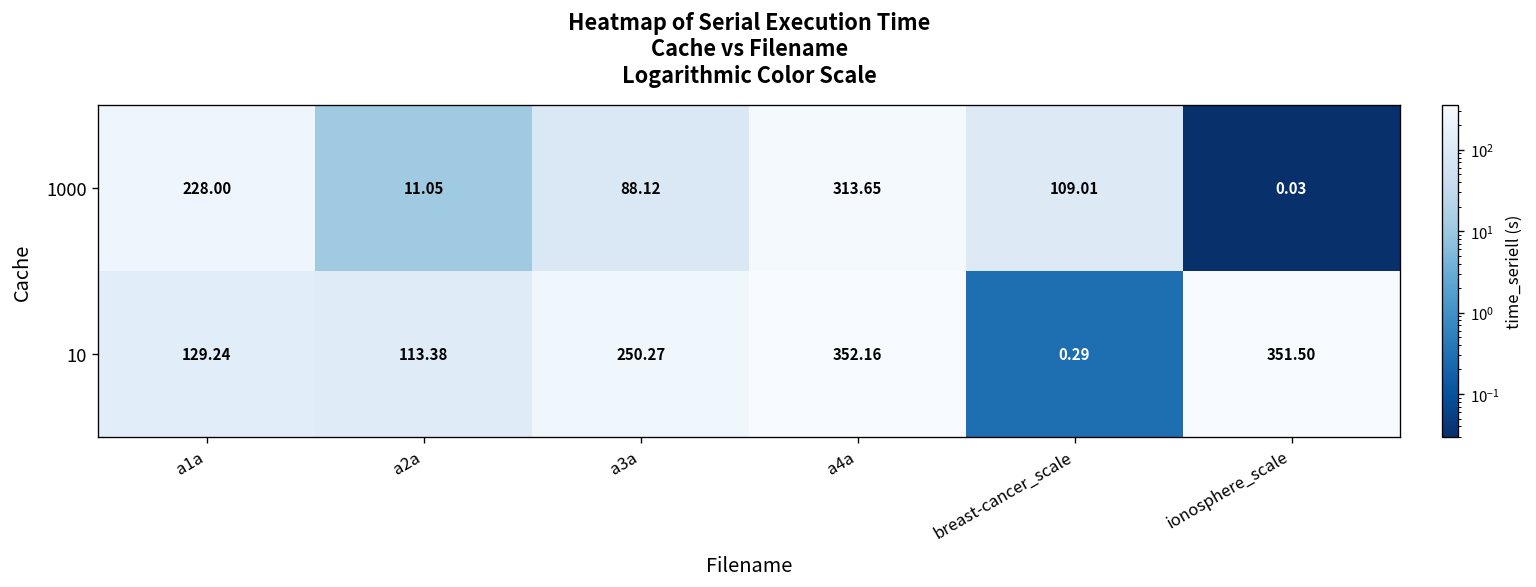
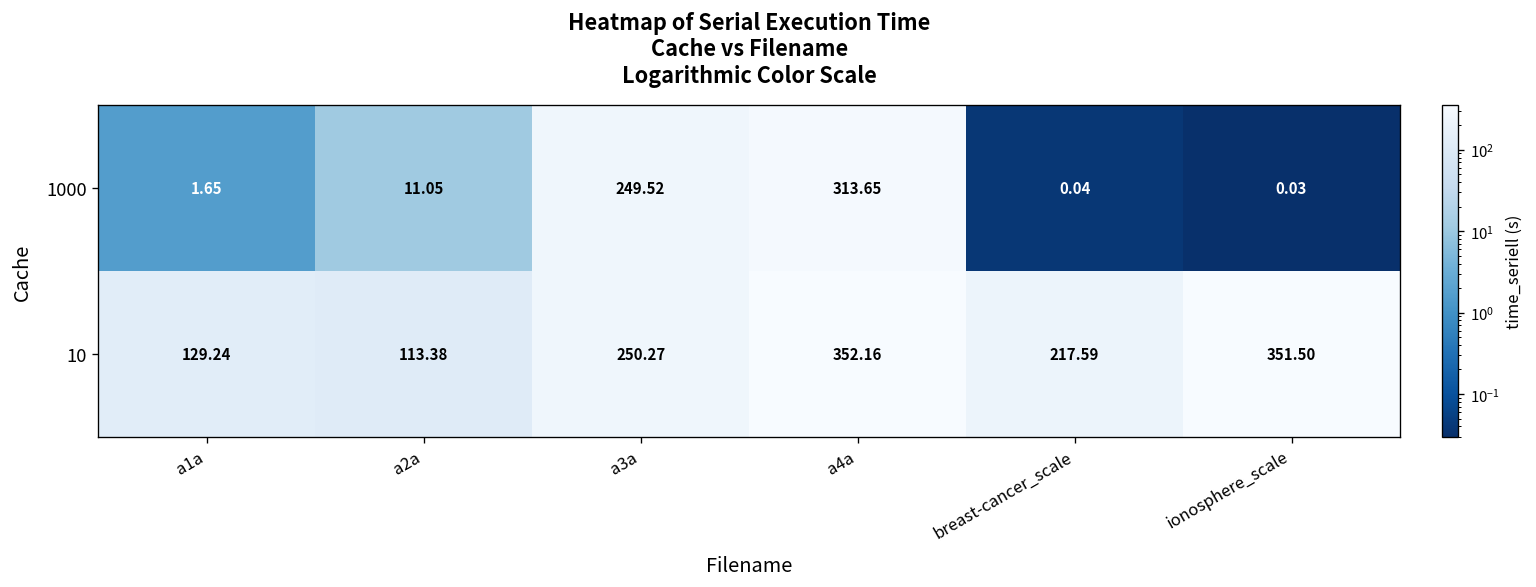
1000, a1a: 228.00 -> 1.65
1000, a3a: 88.12 -> 249.52
1000, breast-cancer_scale: 109.01 -> 0.04
10, breast-cancer_scale: 0.29 -> 217.59
